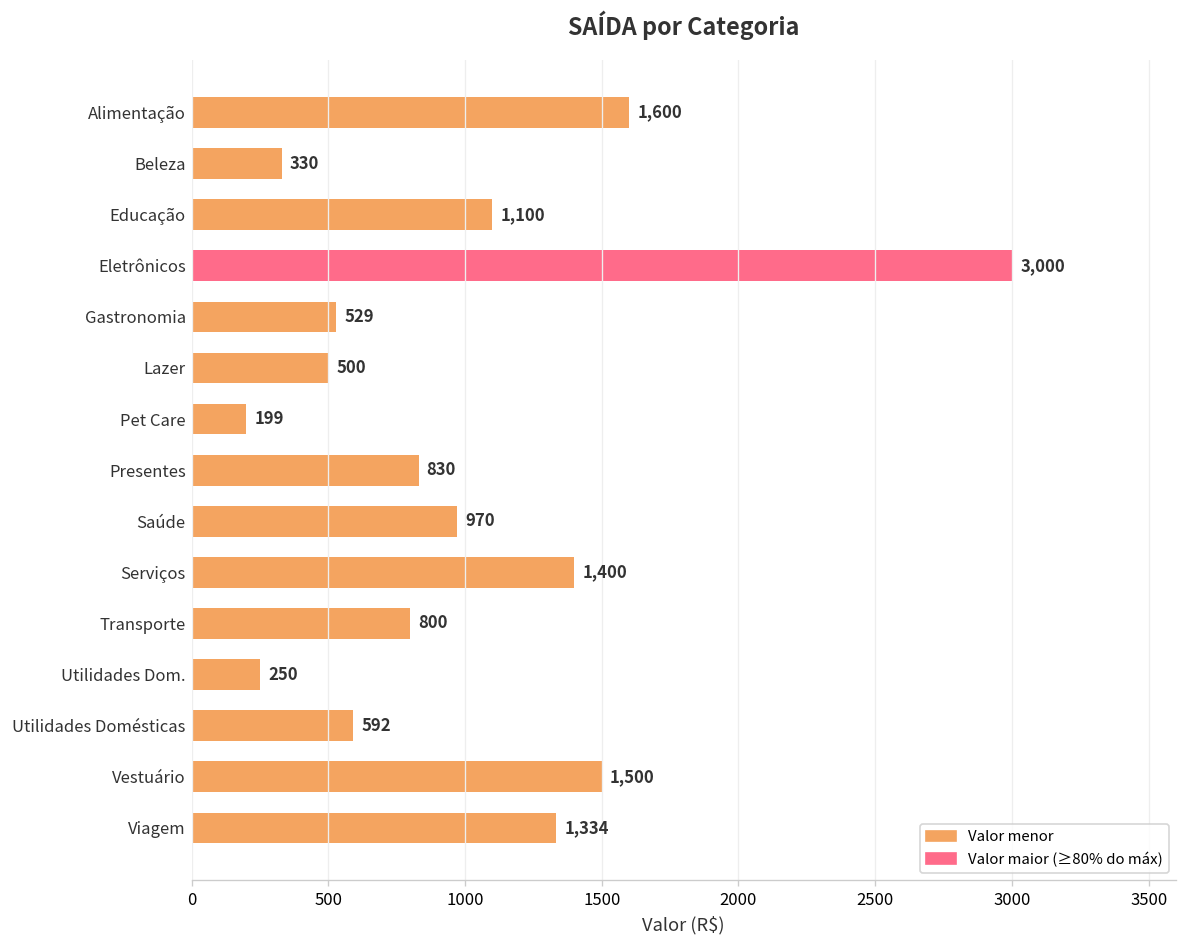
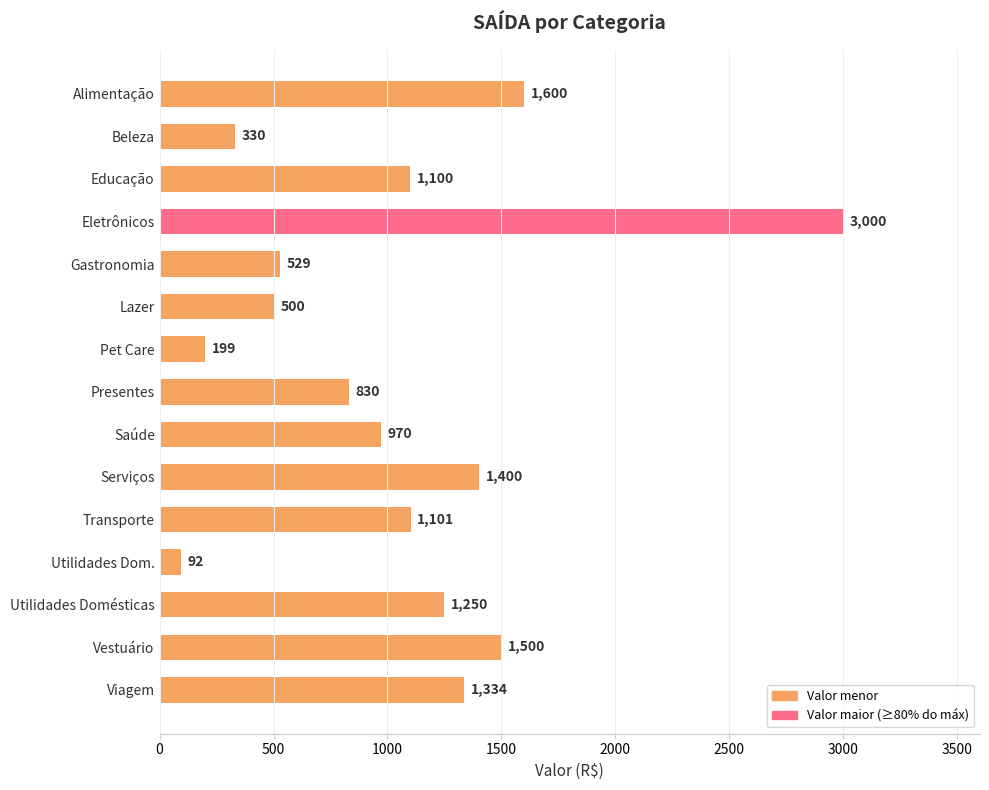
Transporte: 800 -> 1,101
Utilidades Dom.: 250 -> 92
Utilidades Domésticas: 592 -> 1,250
